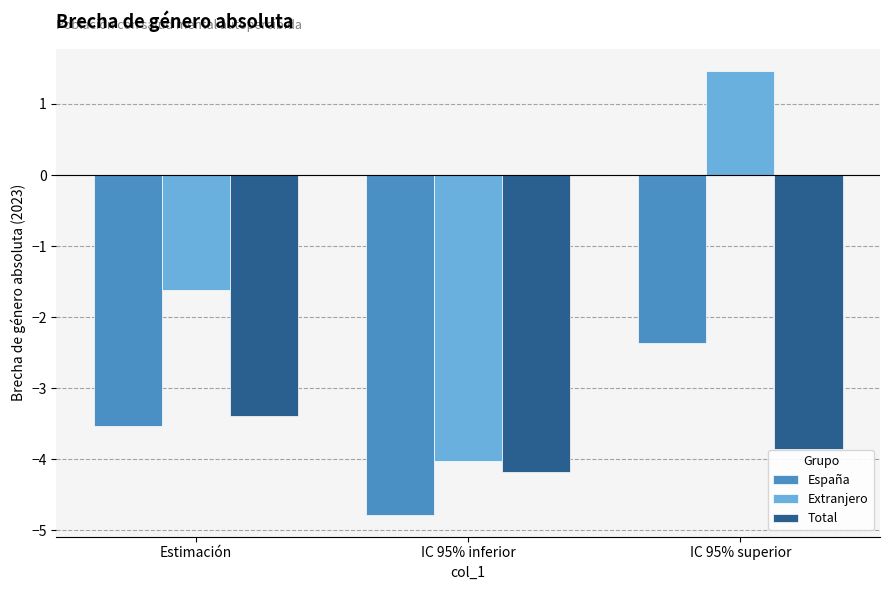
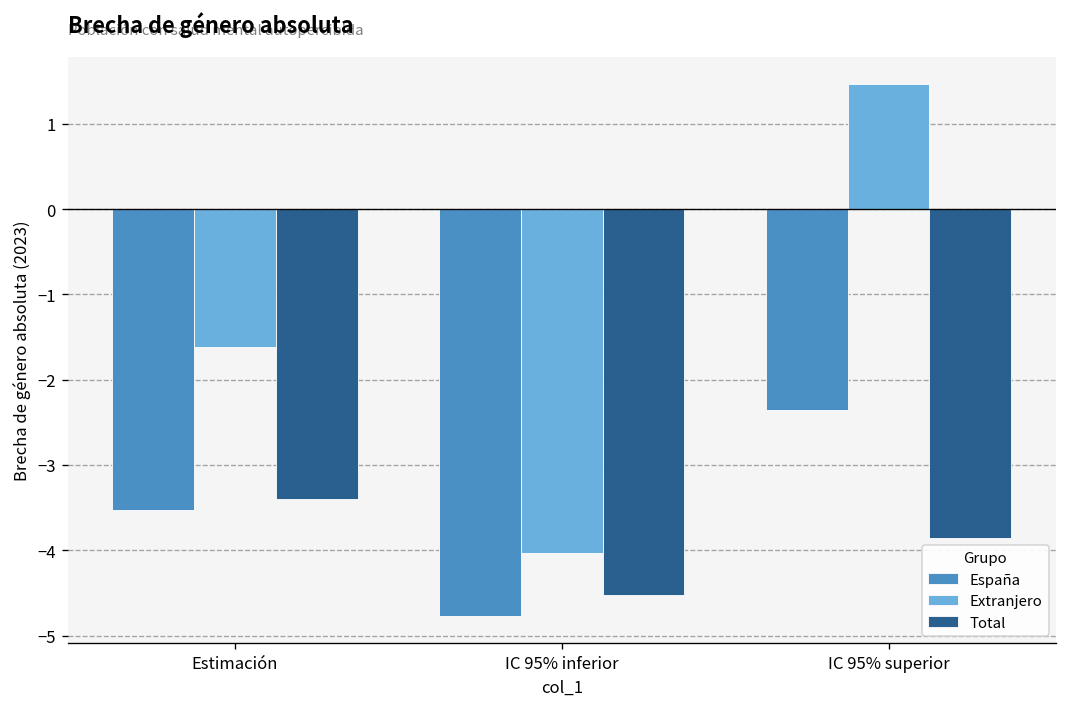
Total, IC 95% inferior: -4.2 -> -4.5
